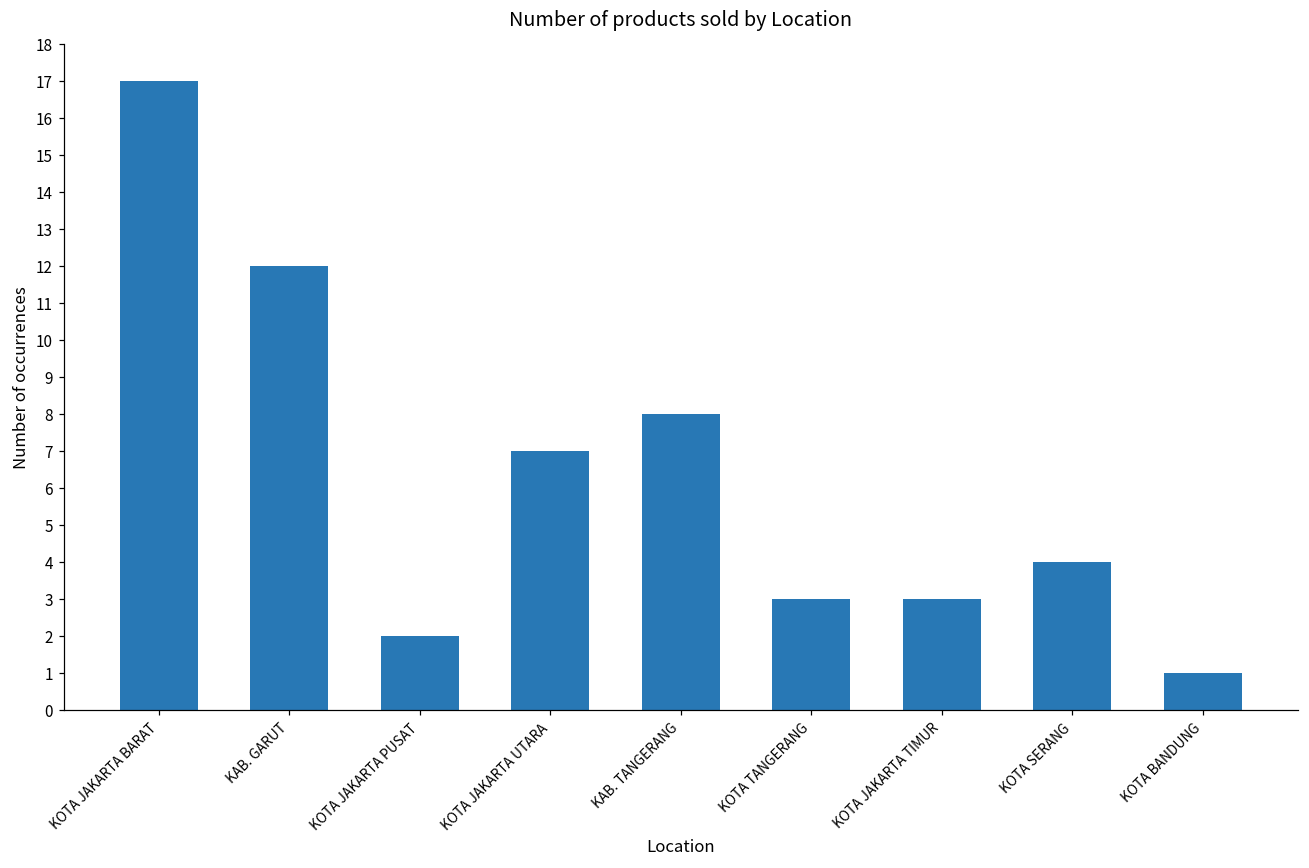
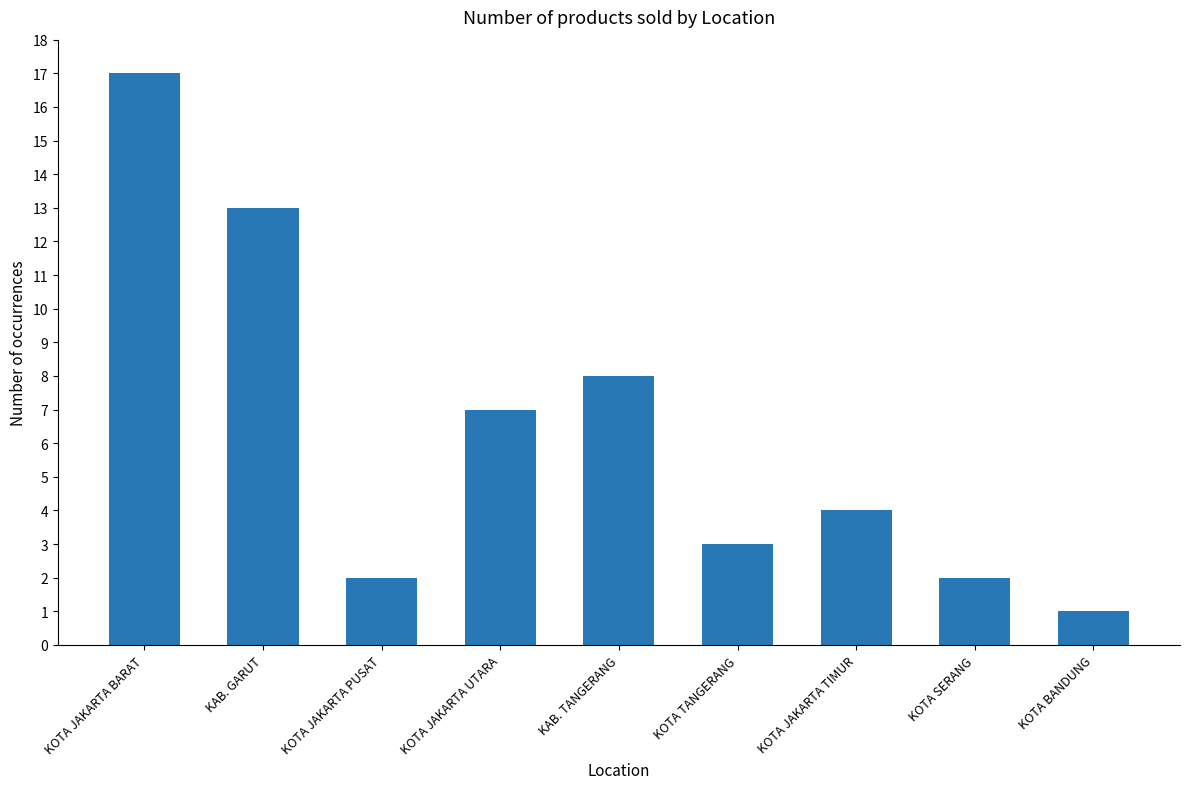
KAB. GARUT: 12 -> 13
KOTA JAKARTA TIMUR: 3 -> 4
KOTA SERANG: 4 -> 2
